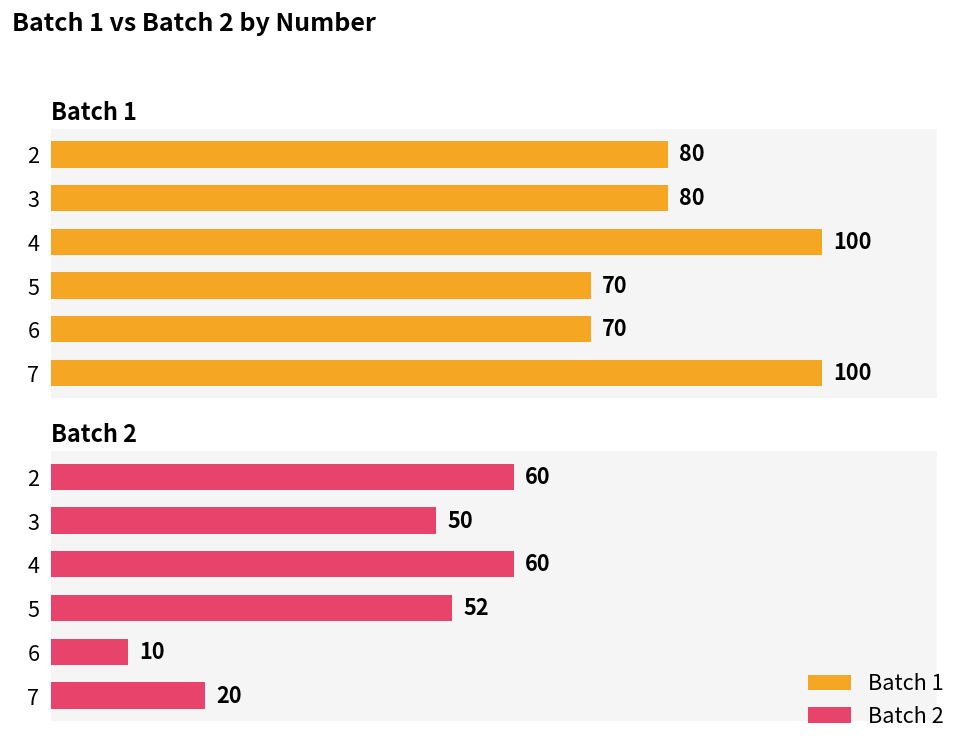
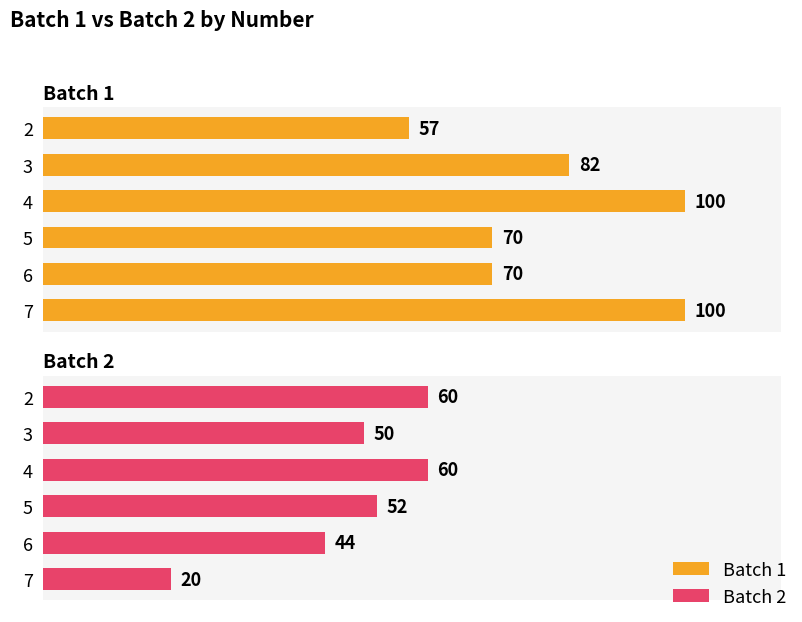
Batch 1, 2: 80 -> 57
Batch 1, 3: 80 -> 82
Batch 2, 6: 10 -> 44
